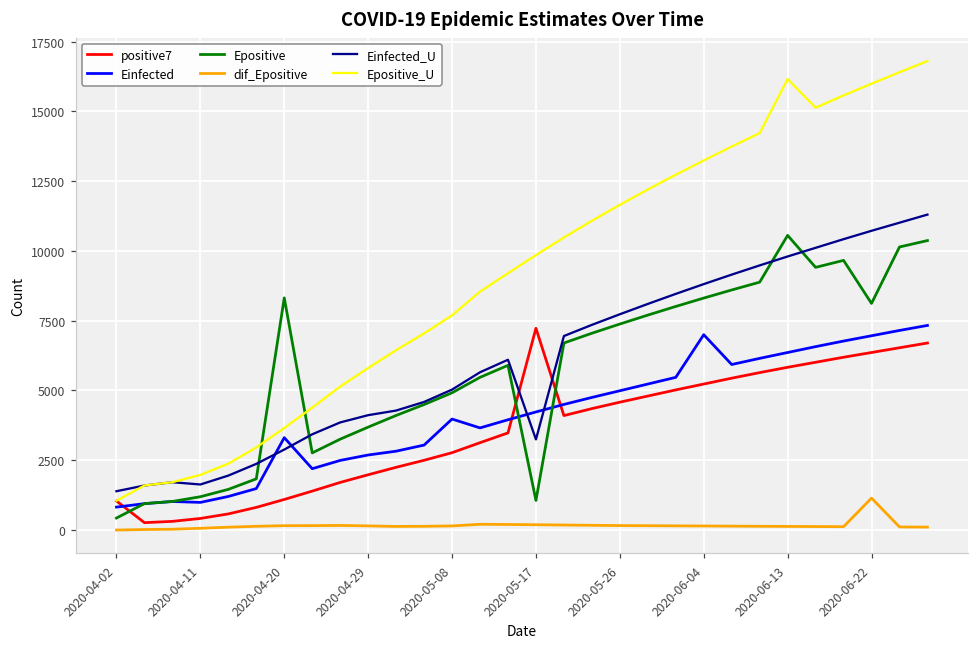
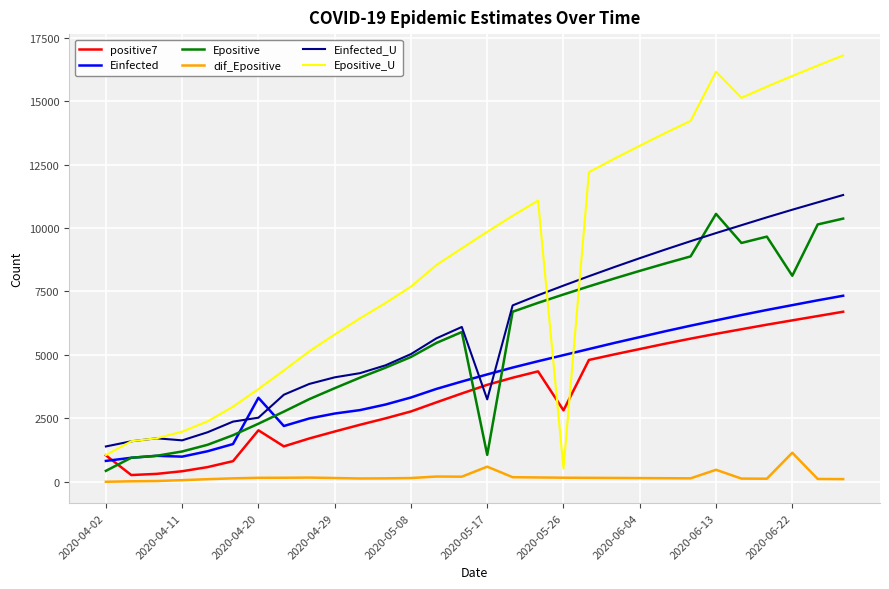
positive7, 2020-04-20: 1100 -> 2000
Epositive, 2020-04-20: 8300 -> 2300
Einfected_U, 2020-04-20: 2900 -> 2500
Einfected, 2020-05-08: 4000 -> 3300
positive7, 2020-05-17: 7200 -> 3800
dif_Epositive, 2020-05-17: 200 -> 600
positive7, 2020-05-26: 4600 -> 2800
Epositive_U, 2020-05-26: 11700 -> 500
Einfected, 2020-06-04: 7000 -> 5700
dif_Epositive, 2020-06-13: 100 -> 500
